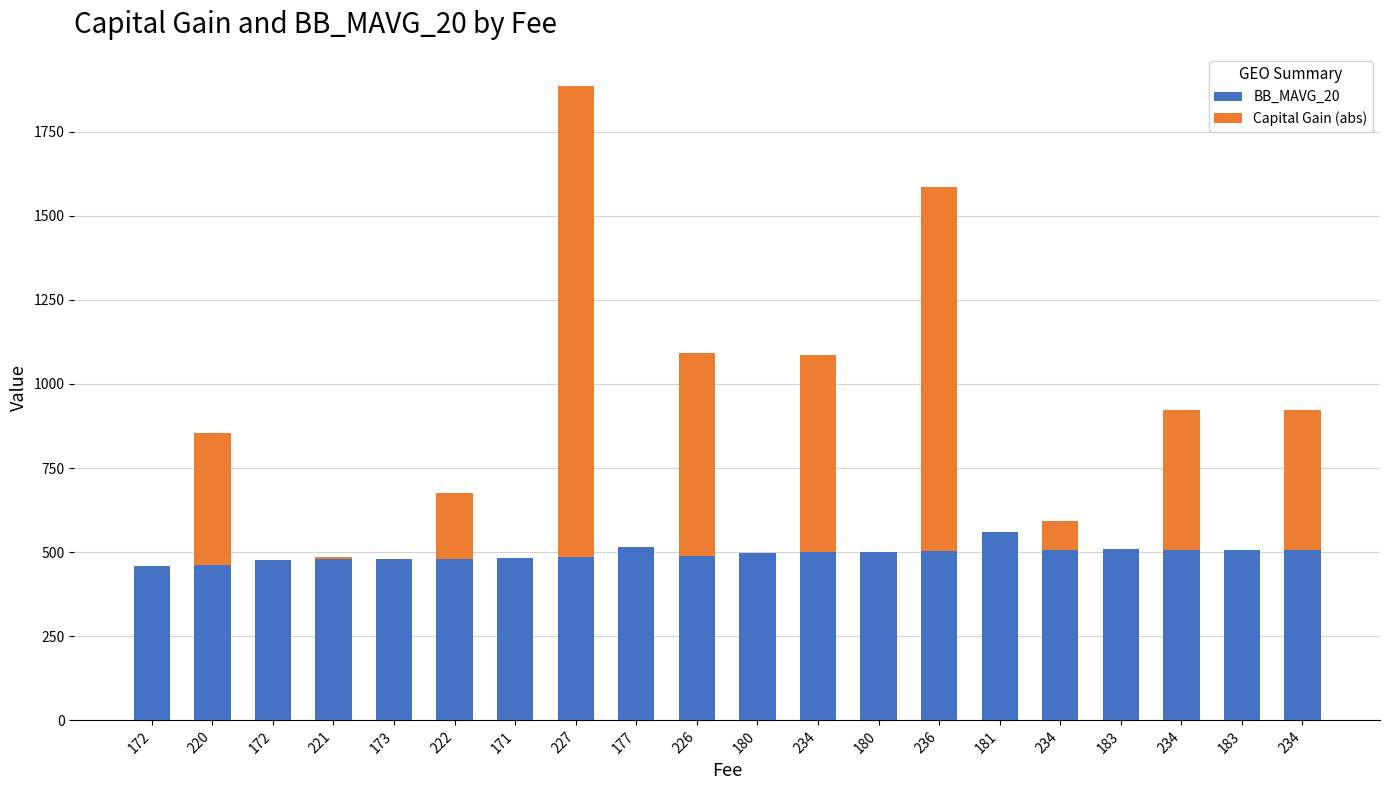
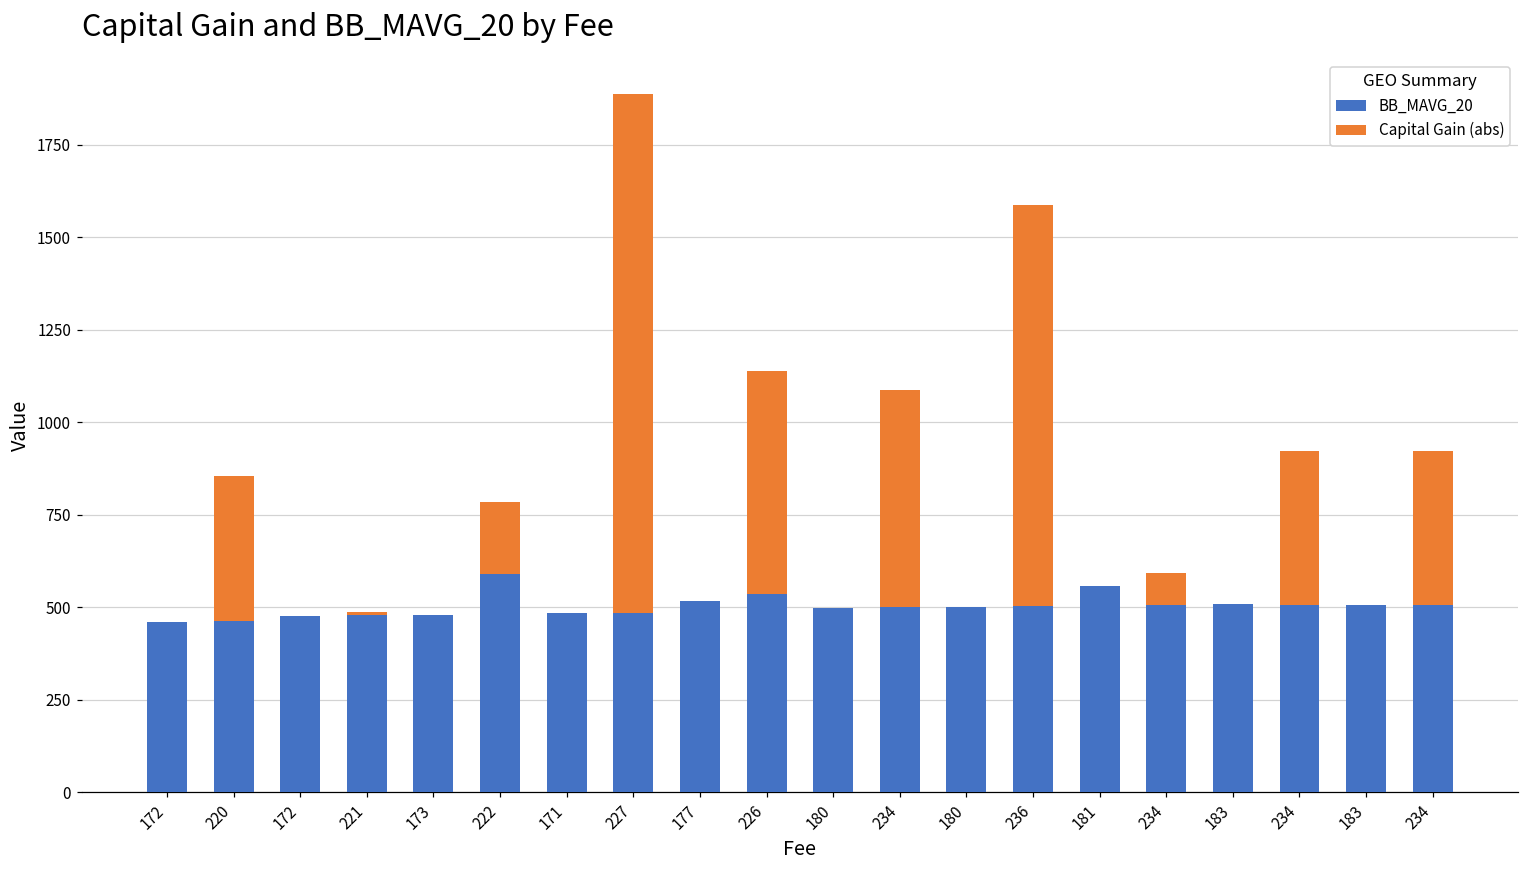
BB_MAVG_20, 222: 480 -> 590
BB_MAVG_20, 226: 490 -> 530
